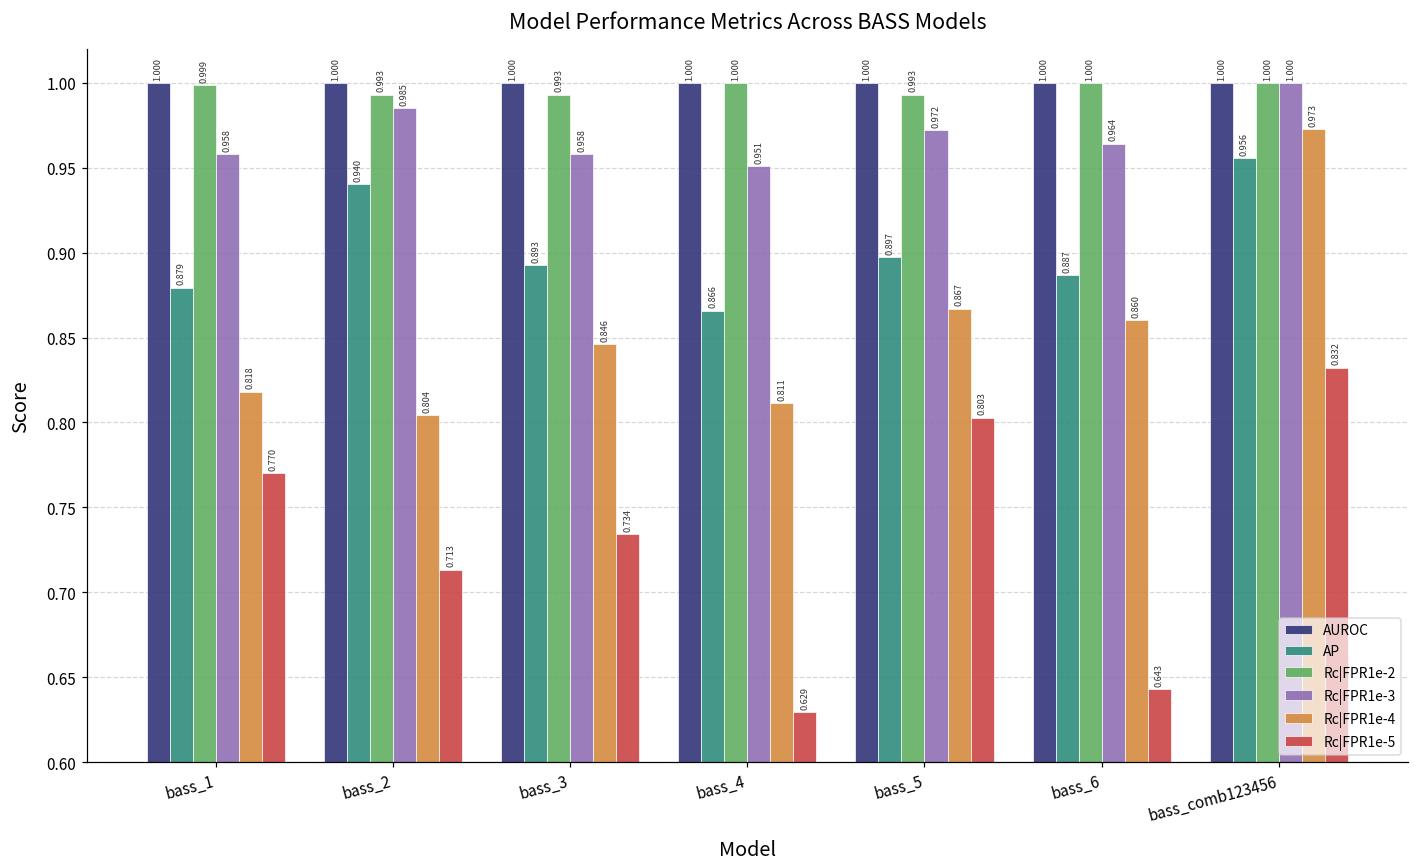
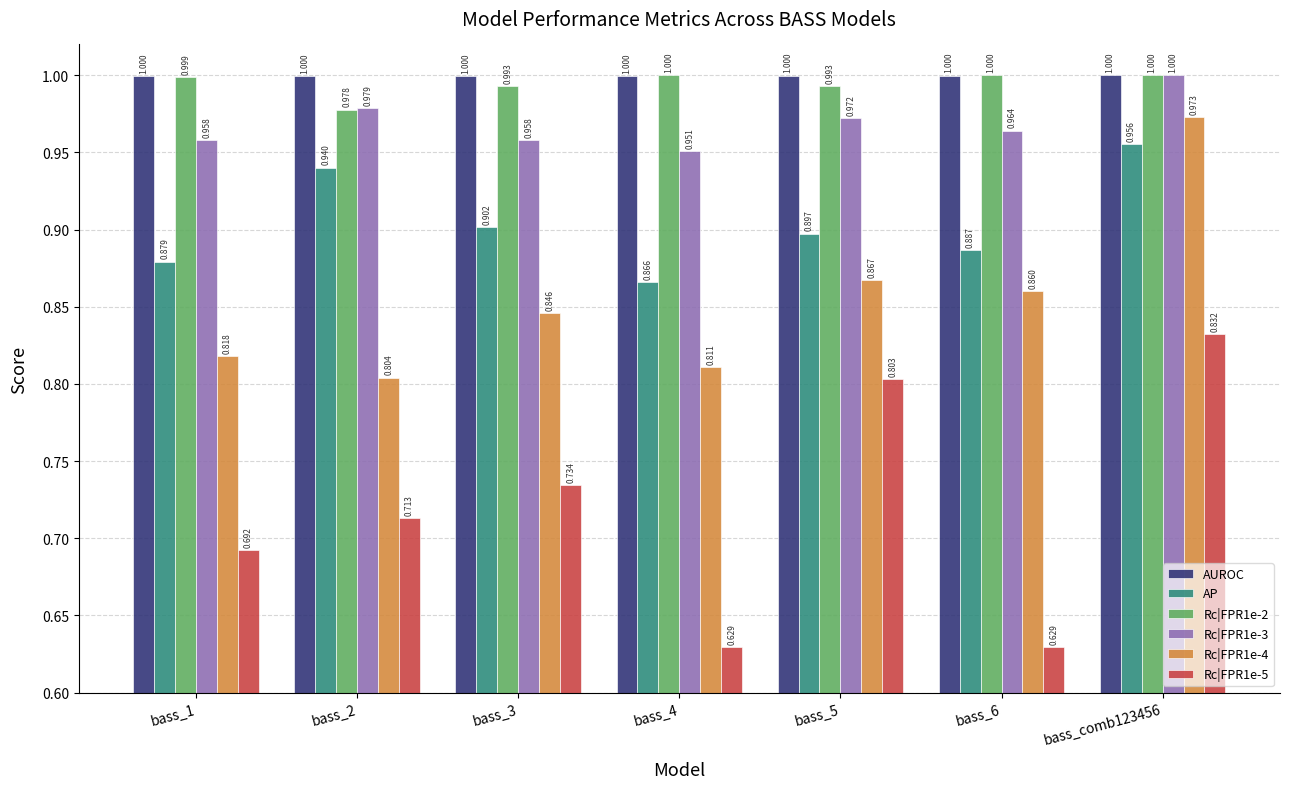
Rc|FPR1e-5, bass_1: 0.770 -> 0.692
Rc|FPR1e-2, bass_2: 0.993 -> 0.978
Rc|FPR1e-3, bass_2: 0.985 -> 0.979
AP, bass_3: 0.893 -> 0.902
Rc|FPR1e-5, bass_6: 0.643 -> 0.629
